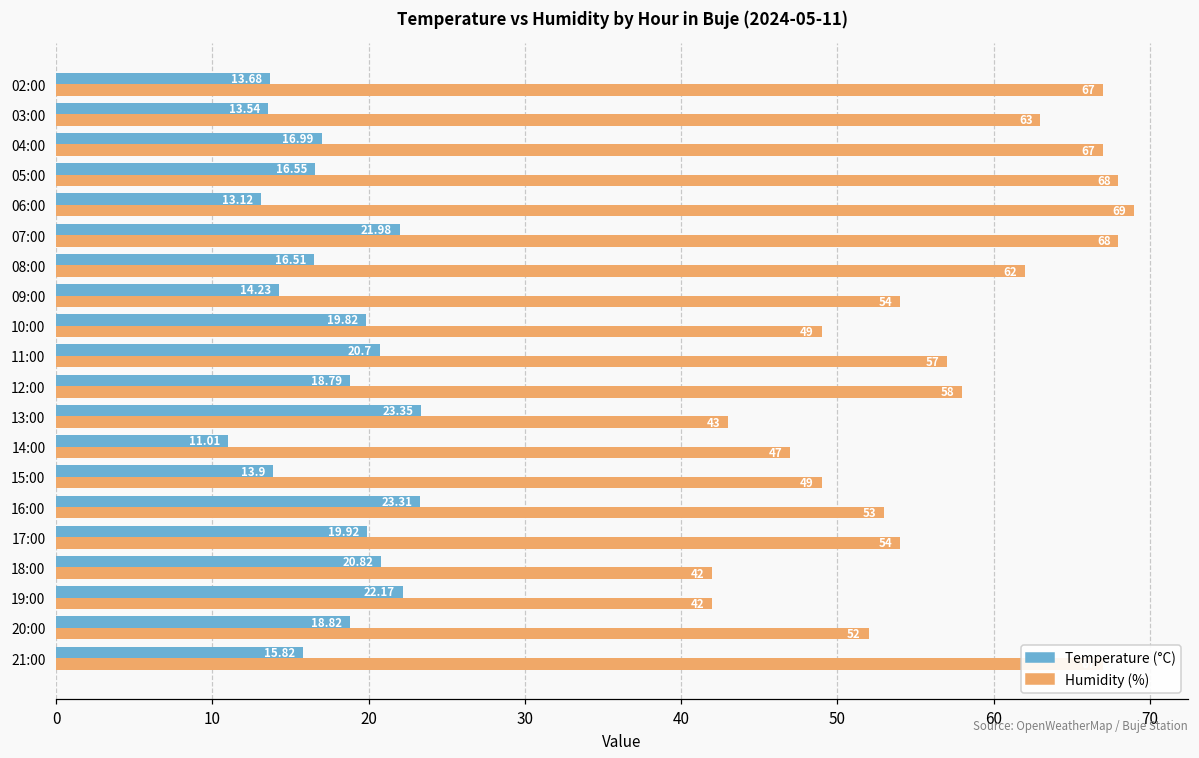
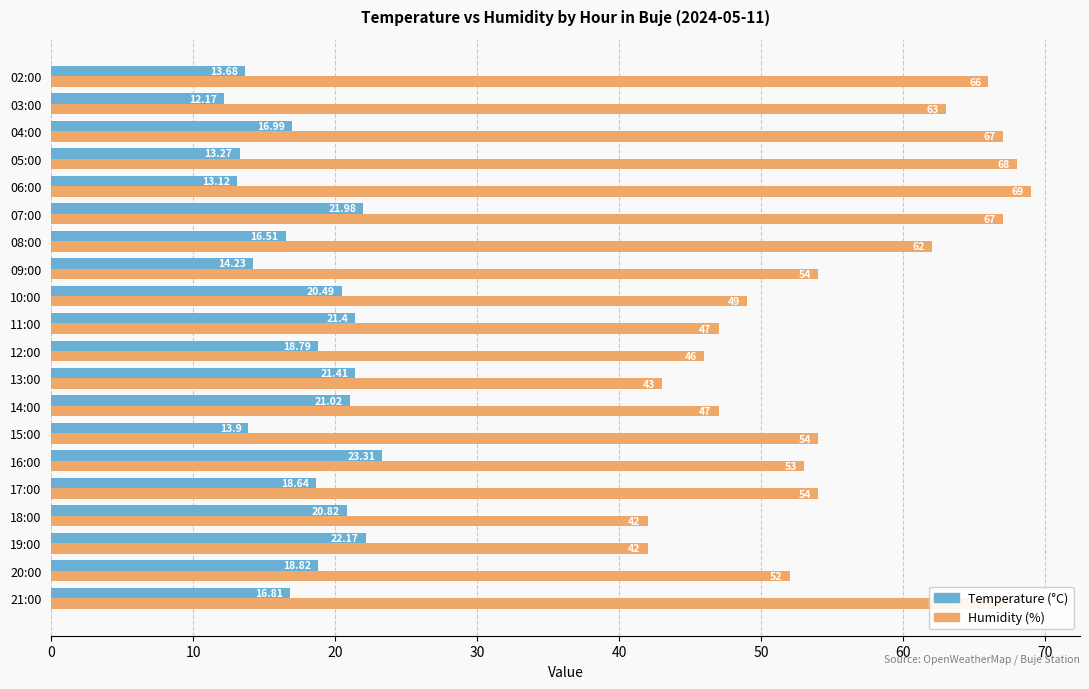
Humidity (%), 02:00: 67 -> 66
Temperature (°C), 03:00: 13.54 -> 12.17
Temperature (°C), 05:00: 16.55 -> 13.27
Humidity (%), 07:00: 68 -> 67
Temperature (°C), 10:00: 19.82 -> 20.49
Temperature (°C), 11:00: 20.7 -> 21.4
Humidity (%), 11:00: 57 -> 47
Humidity (%), 12:00: 58 -> 46
Temperature (°C), 13:00: 23.35 -> 21.41
Temperature (°C), 14:00: 11.01 -> 21.02
Humidity (%), 15:00: 49 -> 54
Temperature (°C), 17:00: 19.92 -> 18.64
Temperature (°C), 21:00: 15.82 -> 16.81
